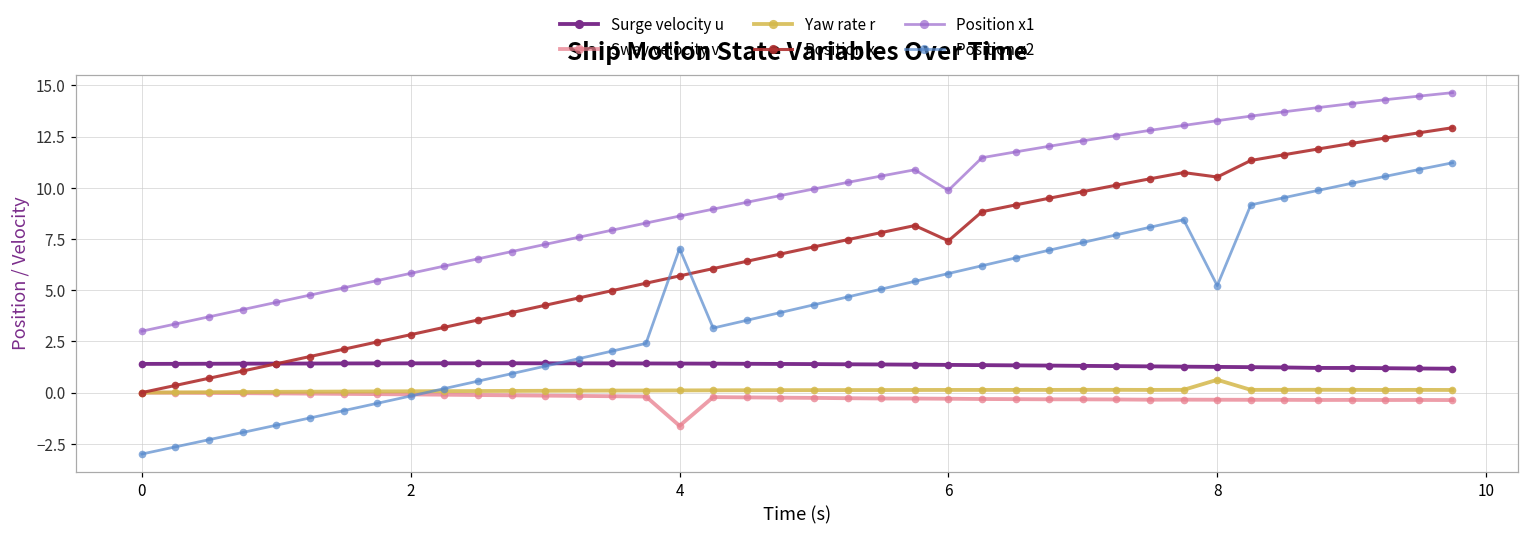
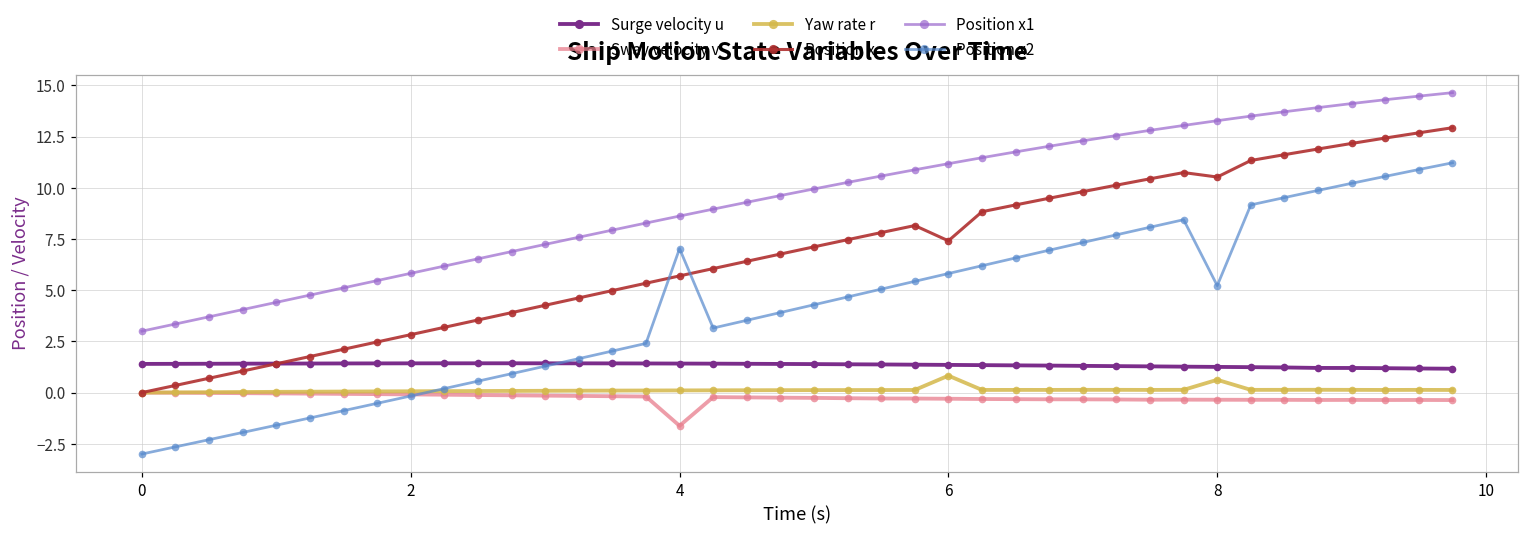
Yaw rate r, 6: 0.1 -> 0.8
Position x1, 6: 9.9 -> 11.2
